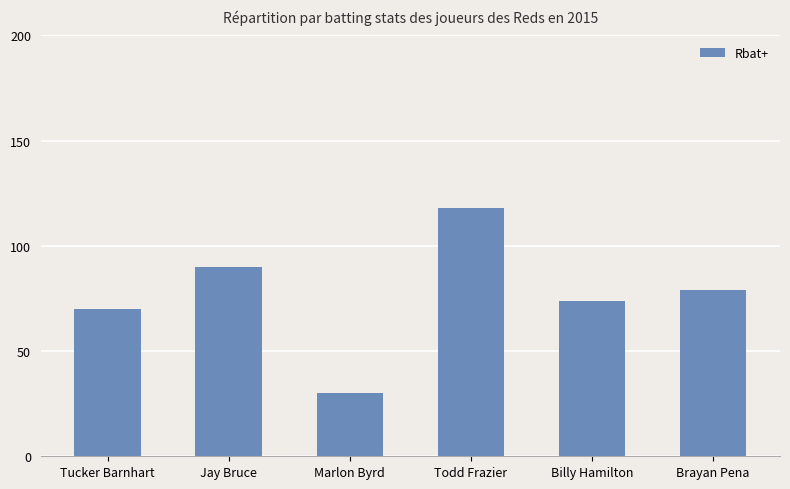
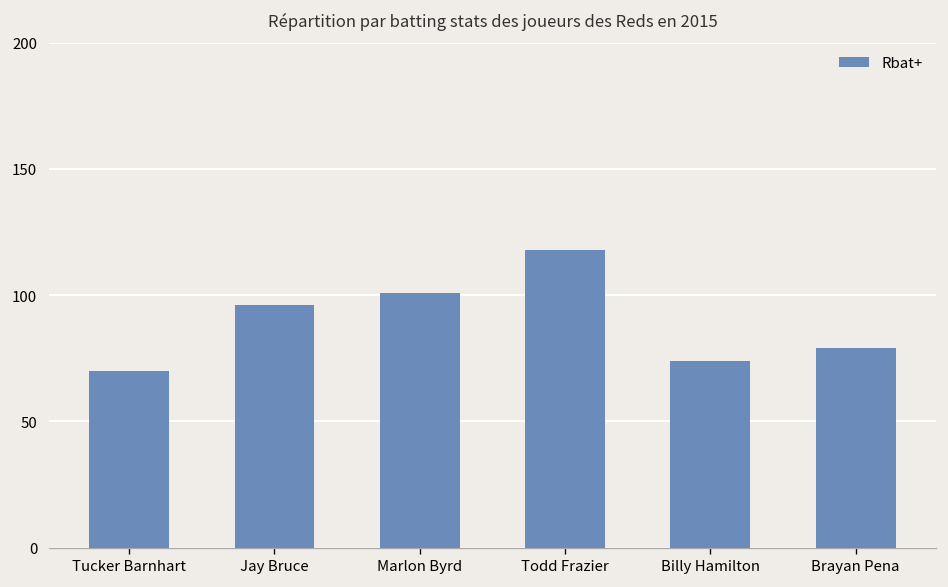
Jay Bruce: 90 -> 96
Marlon Byrd: 30 -> 101
